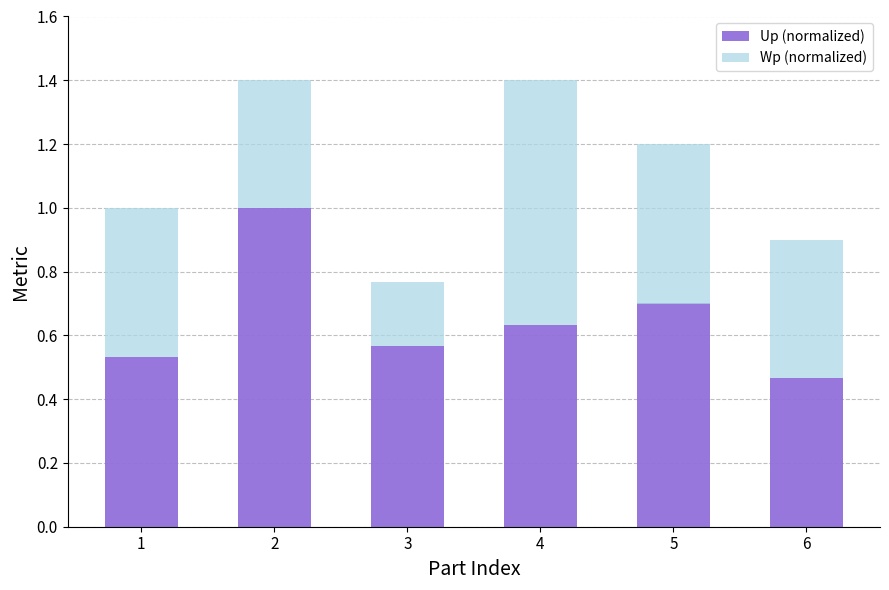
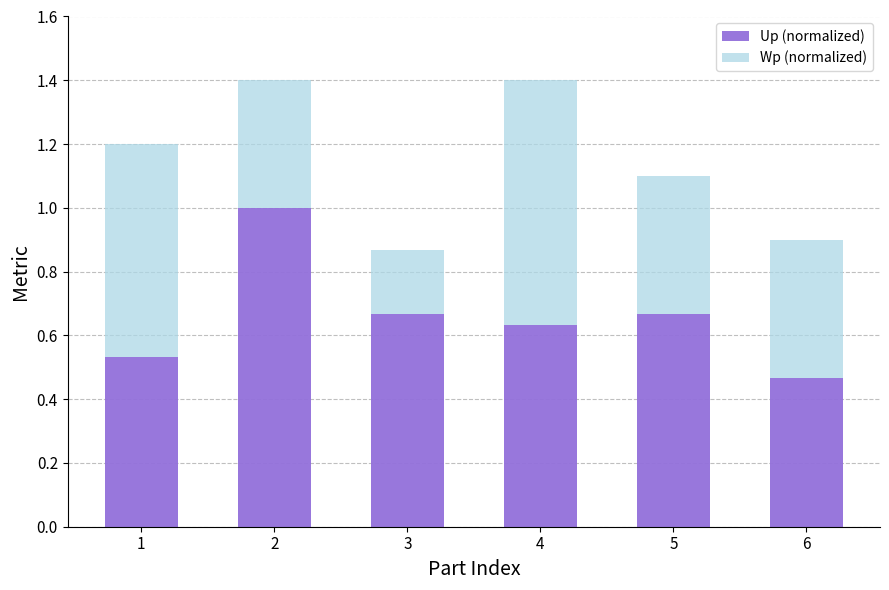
Wp (normalized), 1: 0.47 -> 0.67
Up (normalized), 3: 0.57 -> 0.67
Up (normalized), 5: 0.70 -> 0.67
Wp (normalized), 5: 0.50 -> 0.43
